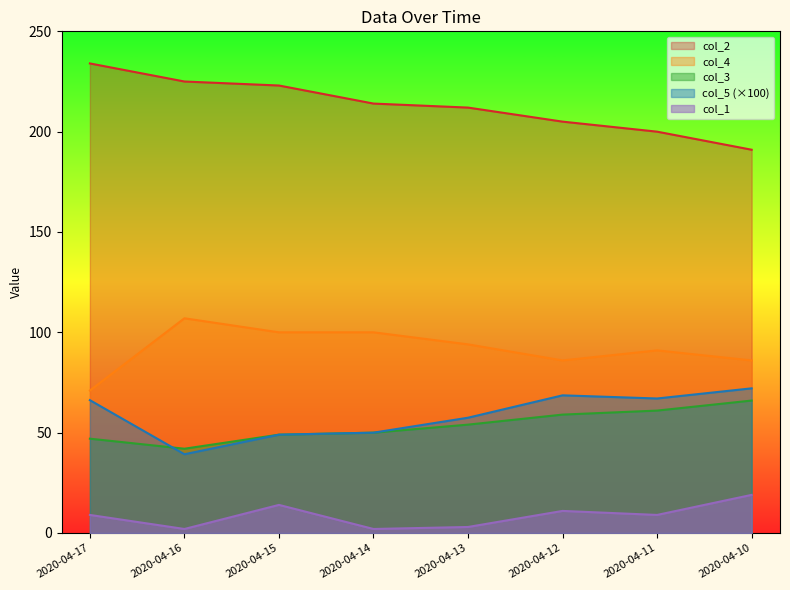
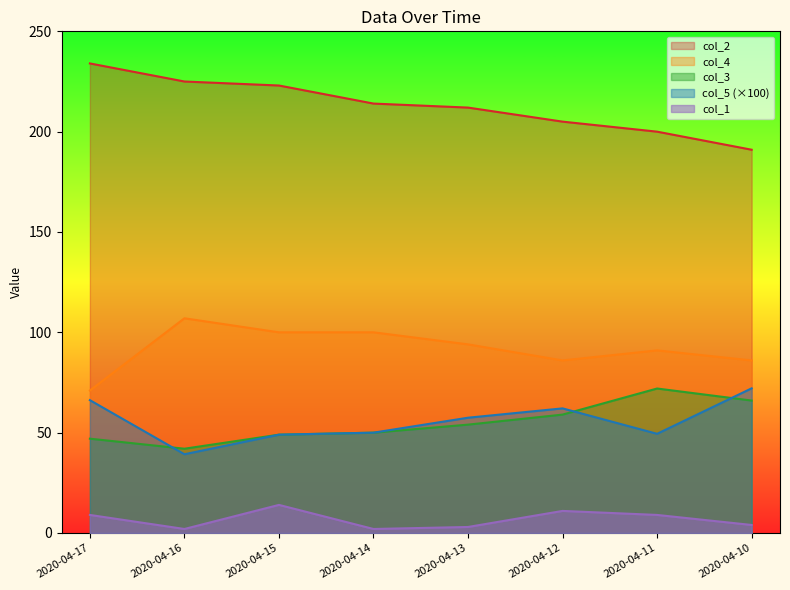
col_5 (×100), 2020-04-12: 69 -> 62
col_3, 2020-04-11: 61 -> 72
col_5 (×100), 2020-04-11: 67 -> 49
col_1, 2020-04-10: 19 -> 4
